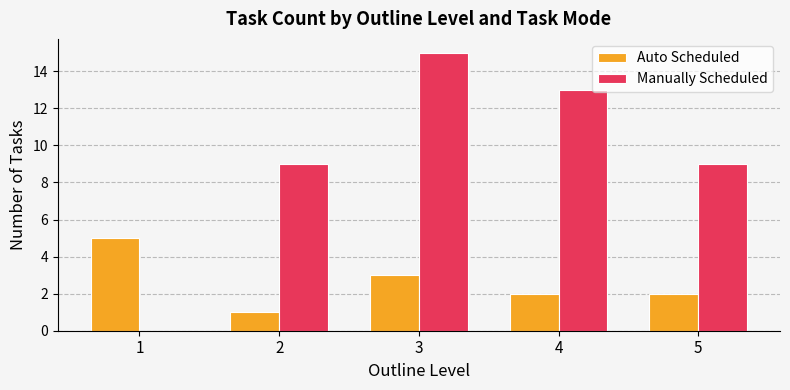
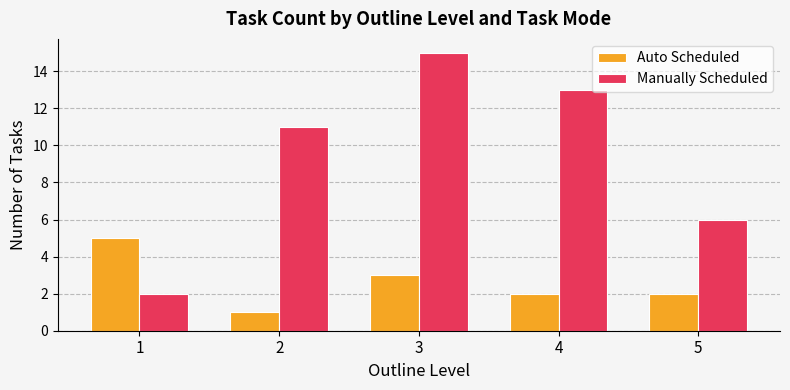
Manually Scheduled, 1: 0 -> 2
Manually Scheduled, 2: 9 -> 11
Manually Scheduled, 5: 9 -> 6
